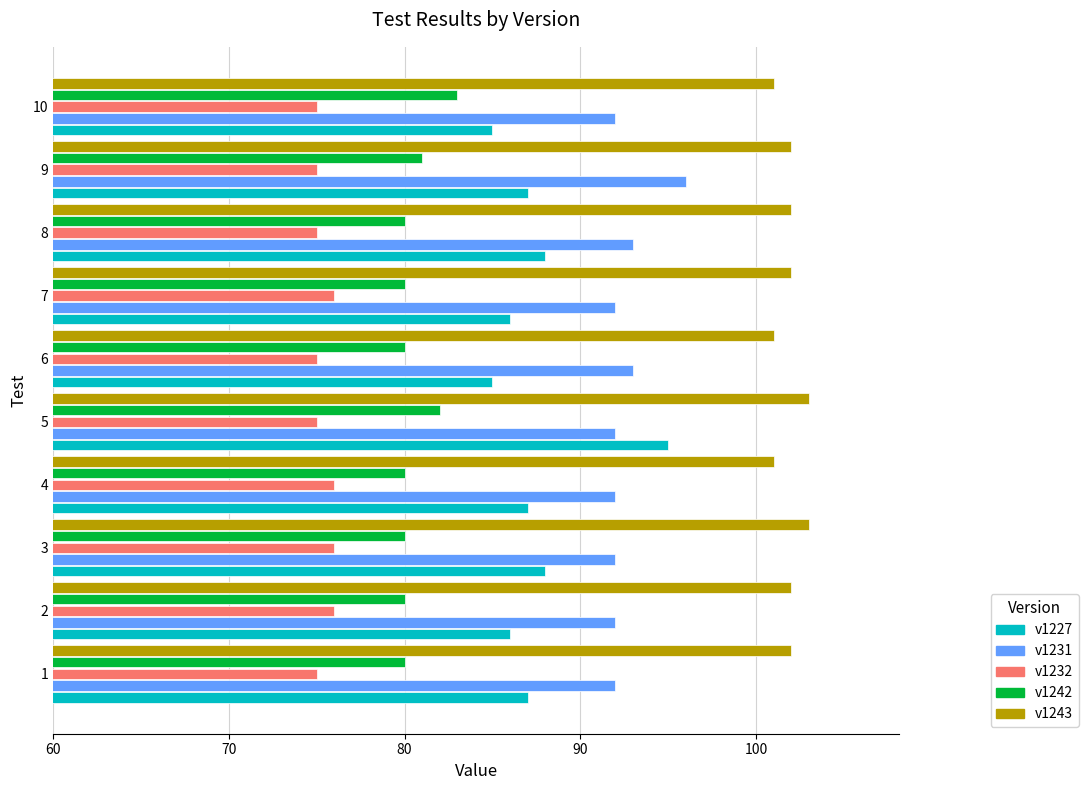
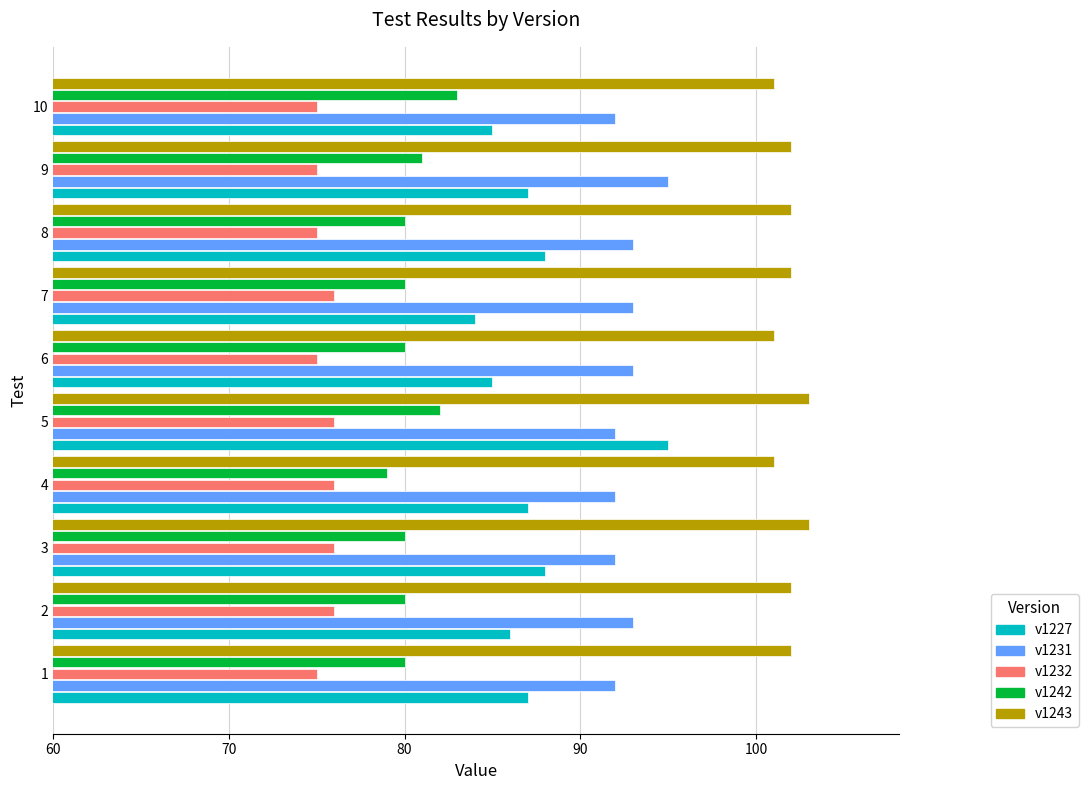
v1231, 9: 96 -> 95
v1231, 7: 92 -> 93
v1227, 7: 86 -> 84
v1232, 5: 75 -> 76
v1242, 4: 80 -> 79
v1231, 2: 92 -> 93
